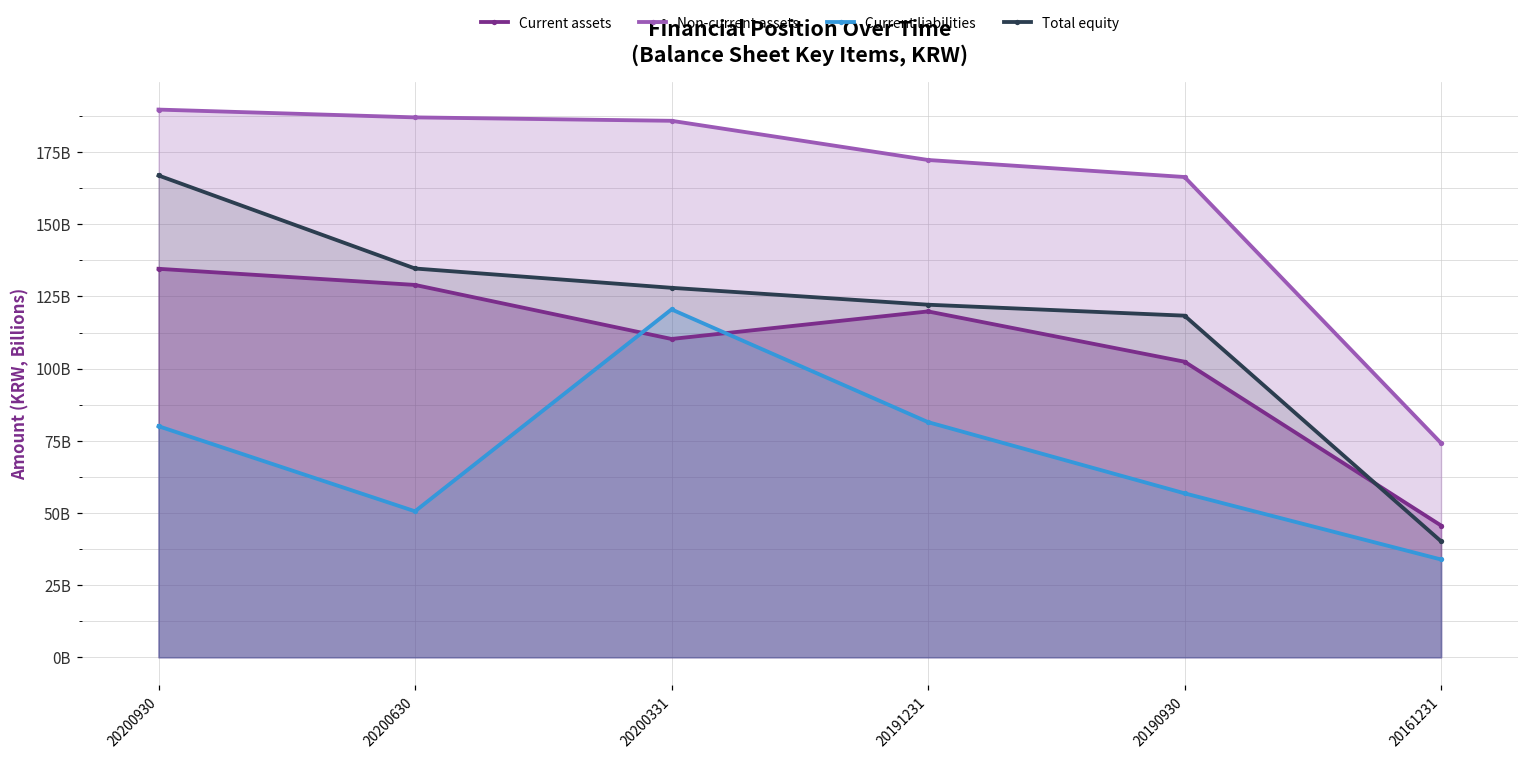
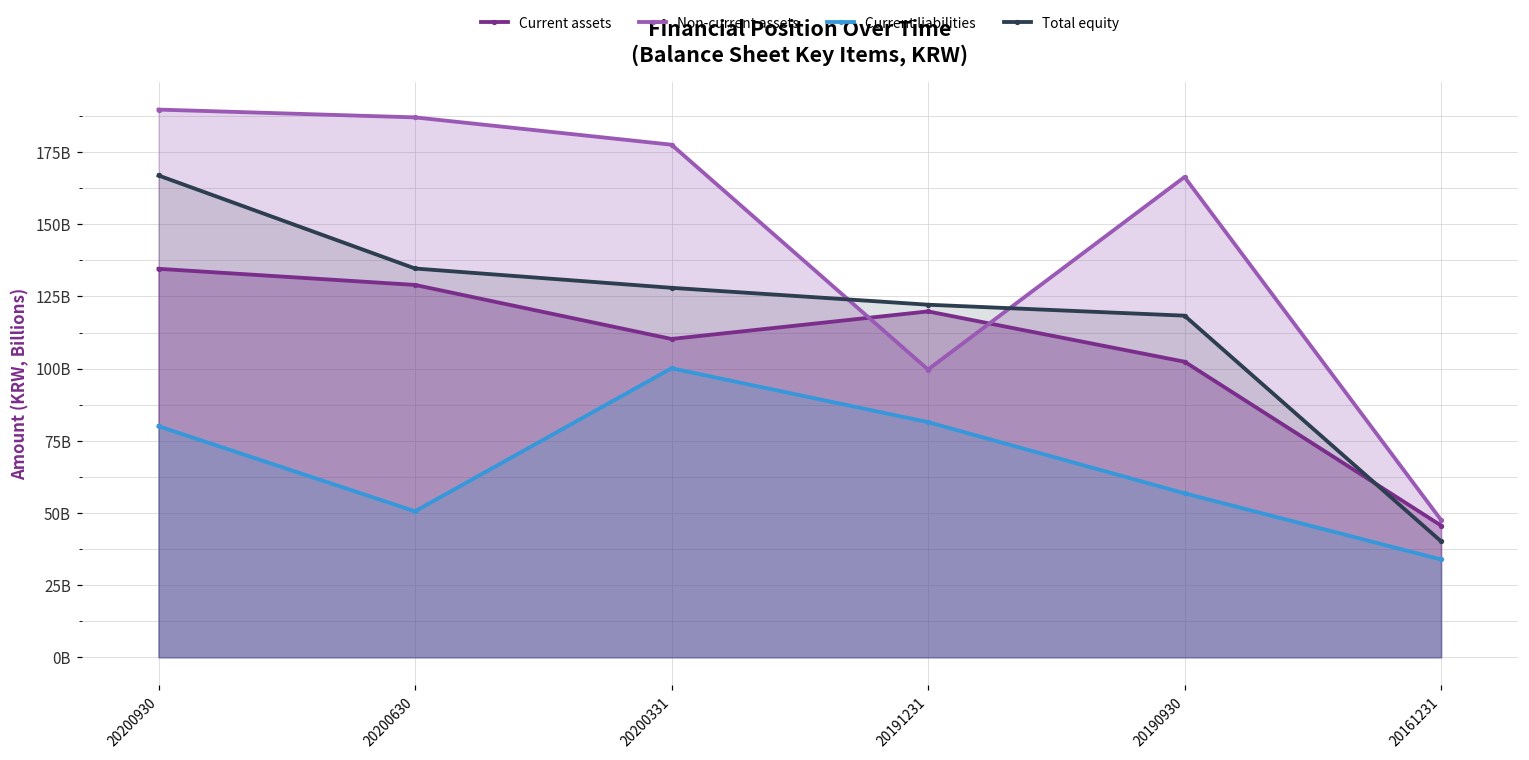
Non-current assets, 20200331: 186000000000 -> 178000000000
Current liabilities, 20200331: 121000000000 -> 100000000000
Non-current assets, 20191231: 172000000000 -> 100000000000
Non-current assets, 20161231: 74000000000 -> 48000000000
